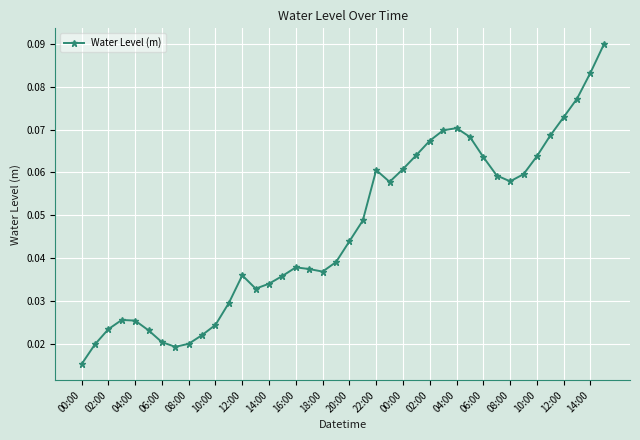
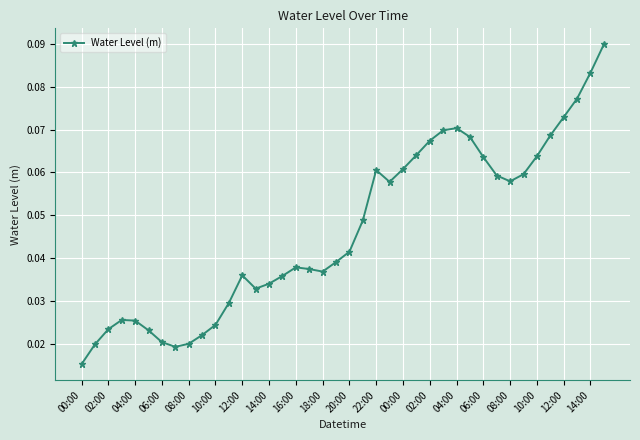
20:00: 0.044 -> 0.042
